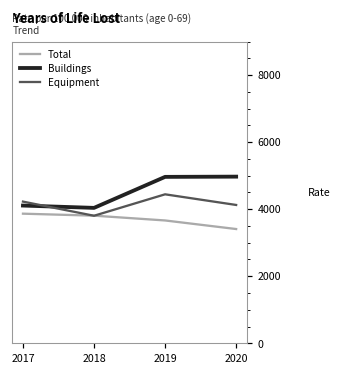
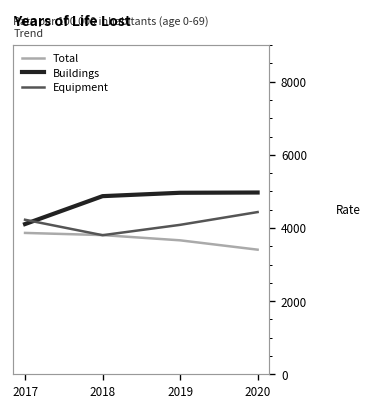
Buildings, 2018: 4000 -> 4900
Equipment, 2019: 4400 -> 4100
Equipment, 2020: 4100 -> 4400
